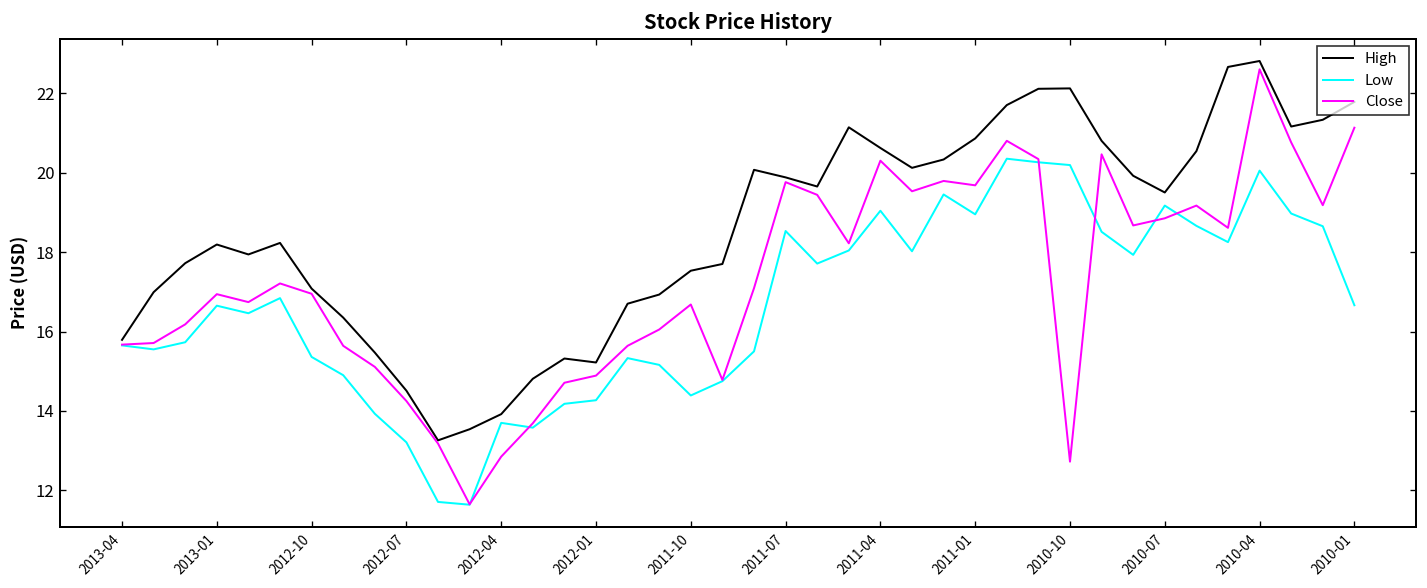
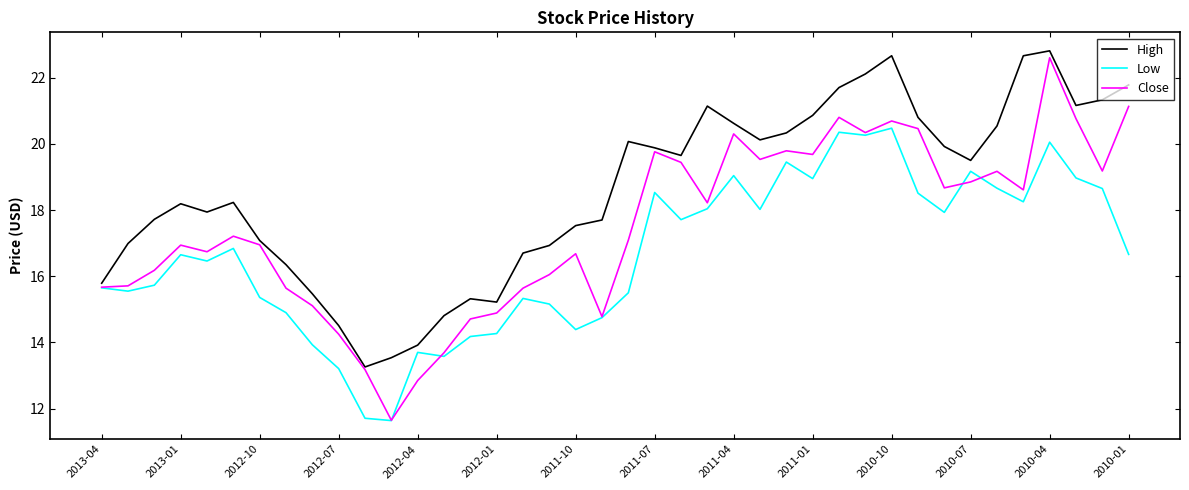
High, 2010-10: 22.1 -> 22.7
Low, 2010-10: 20.2 -> 20.5
Close, 2010-10: 12.7 -> 20.7
